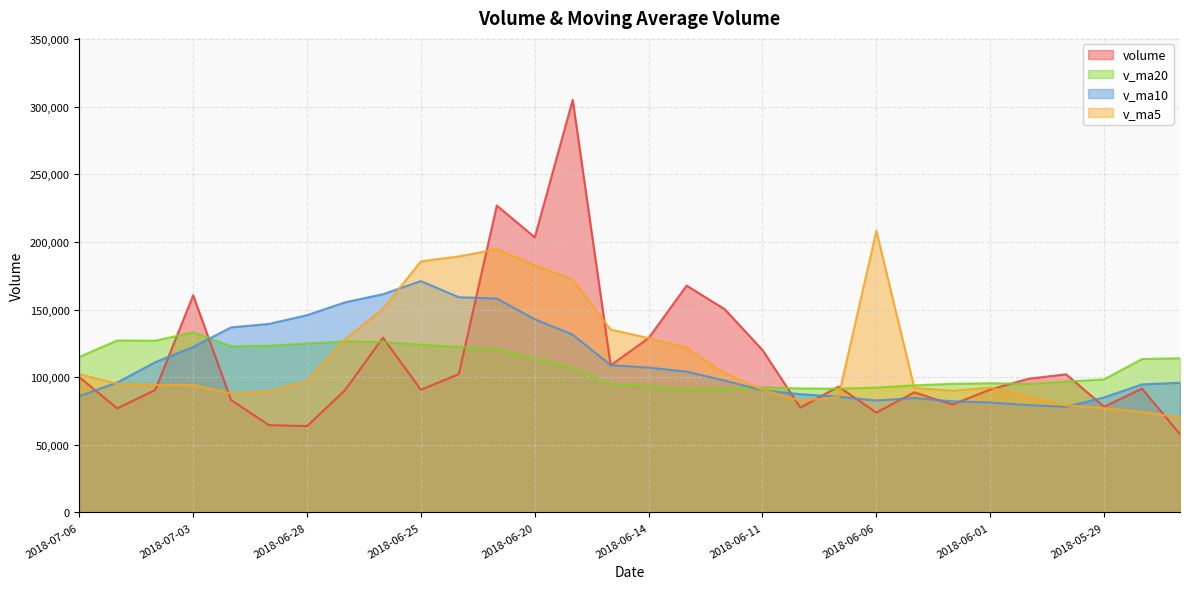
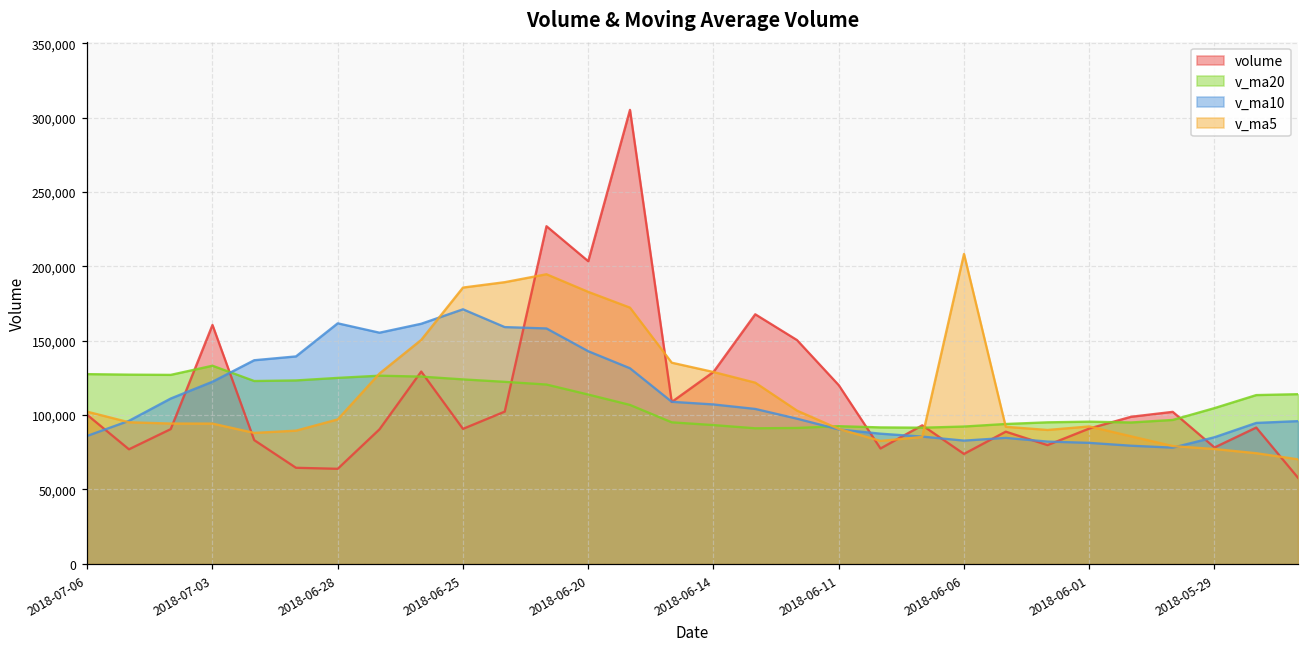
v_ma20, 2018-07-06: 115,000 -> 128,000
v_ma10, 2018-06-28: 146,000 -> 162,000
v_ma20, 2018-05-29: 98,000 -> 105,000
